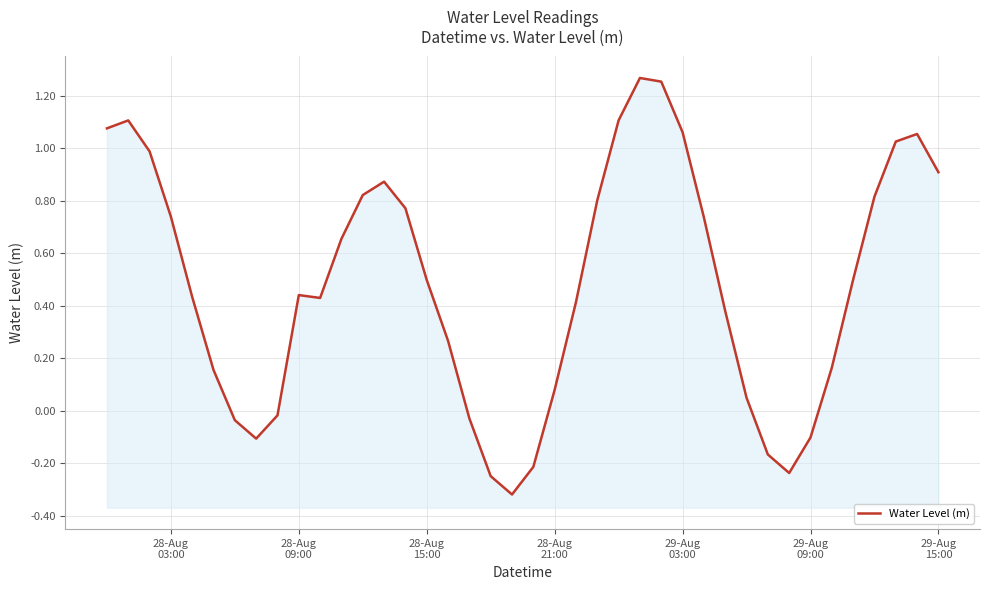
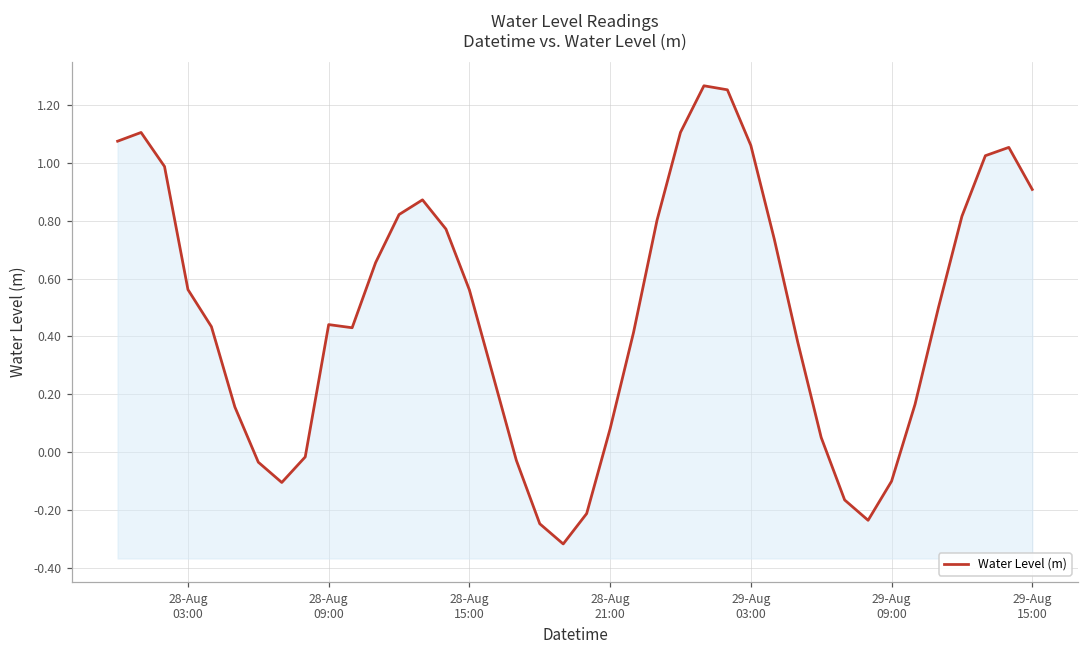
28-Aug 03:00: 0.74 -> 0.56
28-Aug 15:00: 0.50 -> 0.56
